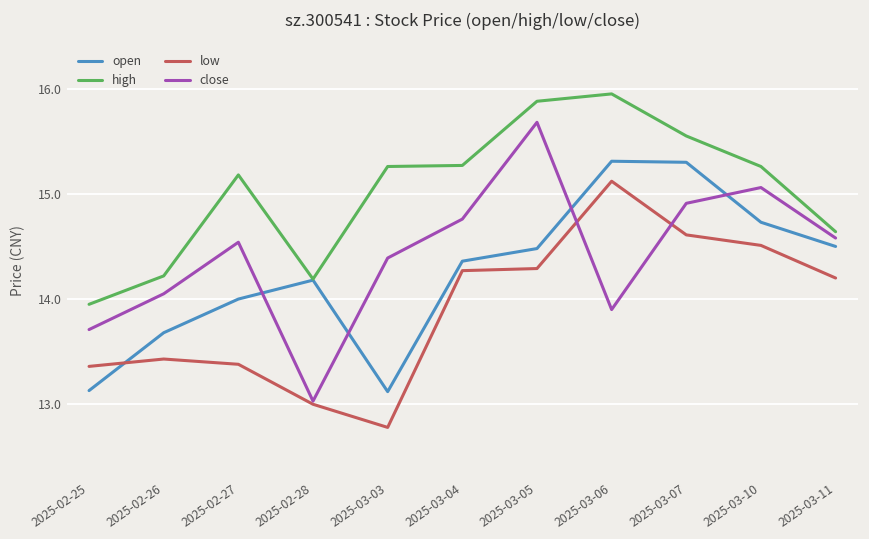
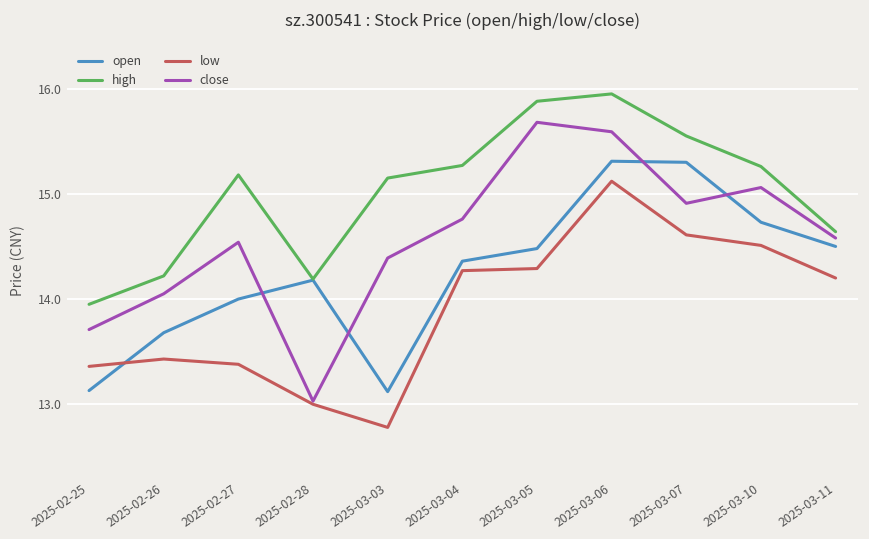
high, 2025-03-03: 15.3 -> 15.2
close, 2025-03-06: 13.9 -> 15.6
